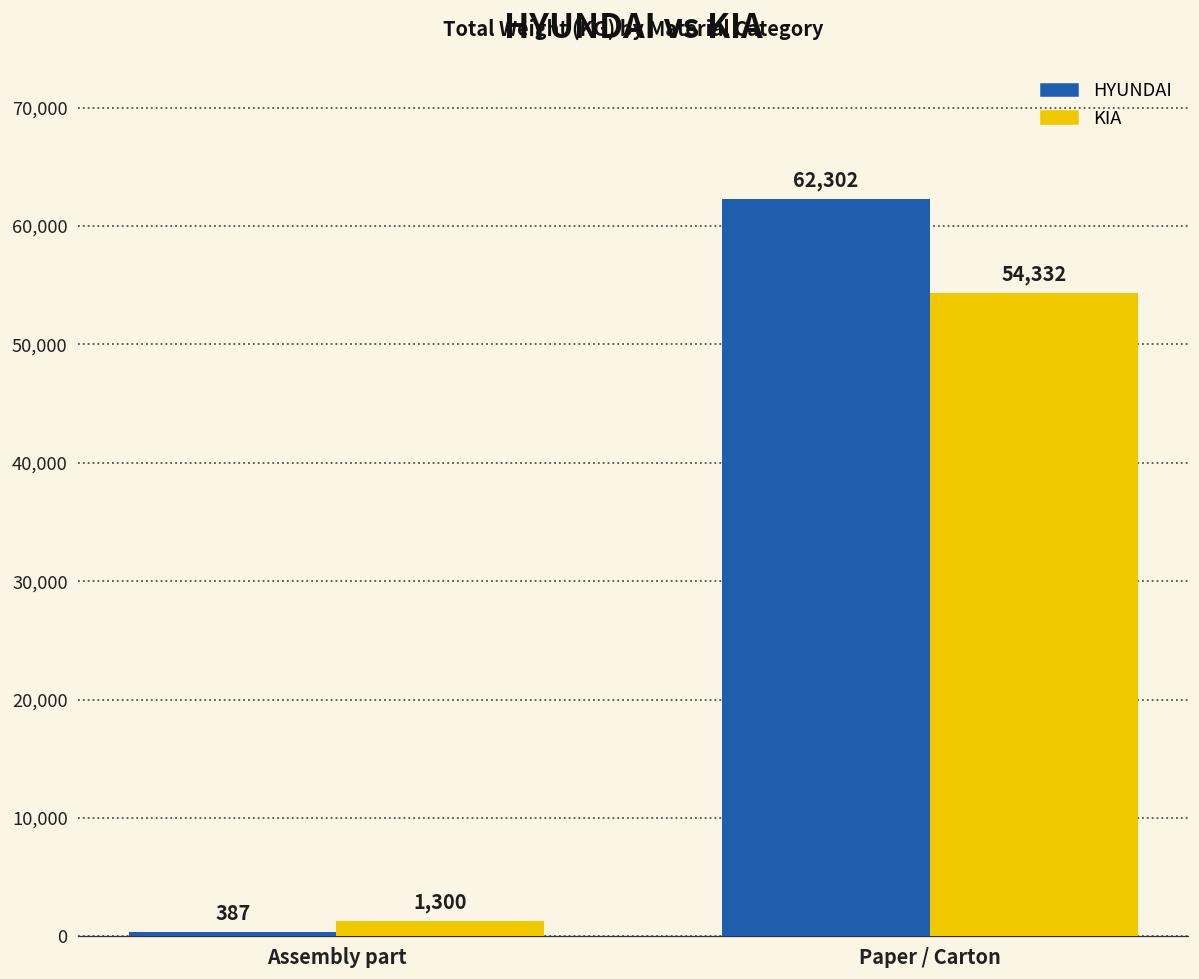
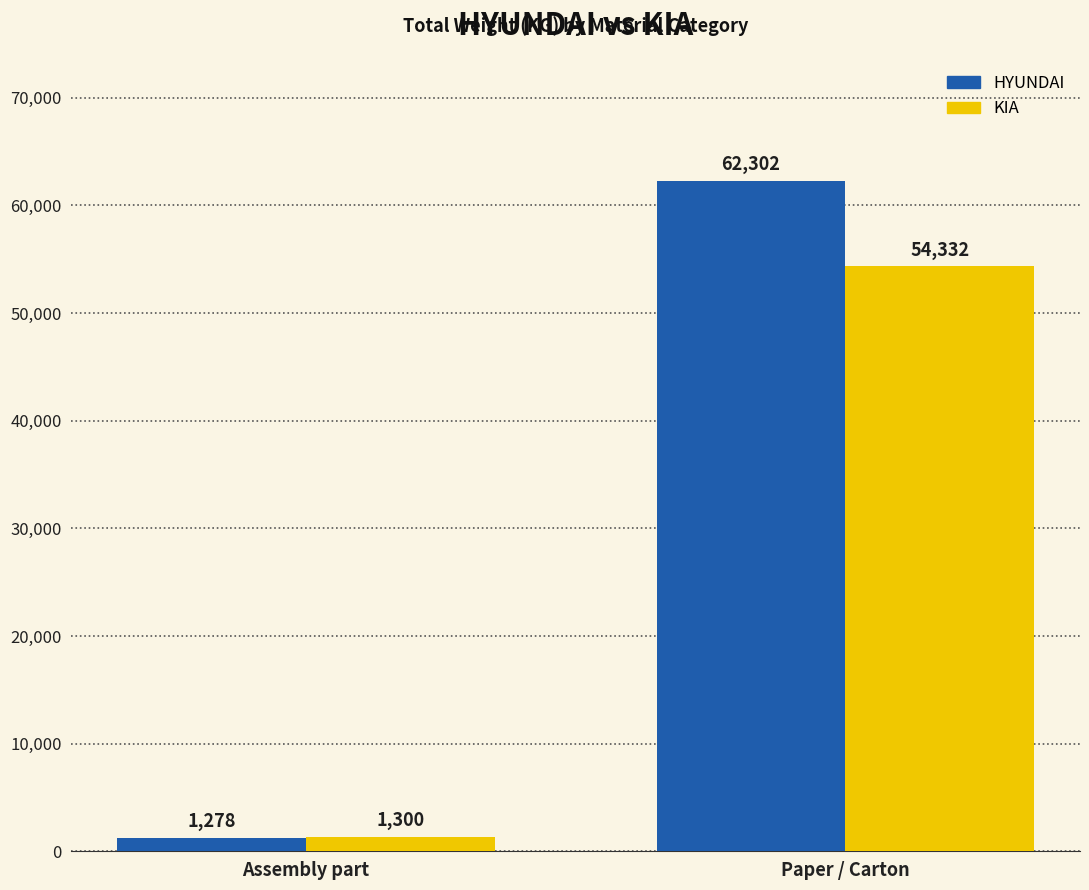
HYUNDAI, Assembly part: 387 -> 1,278
